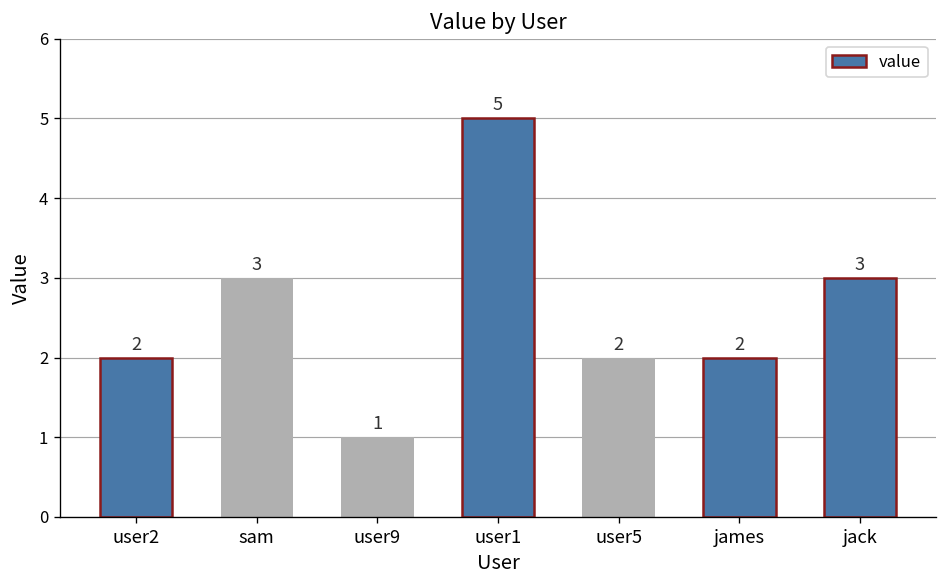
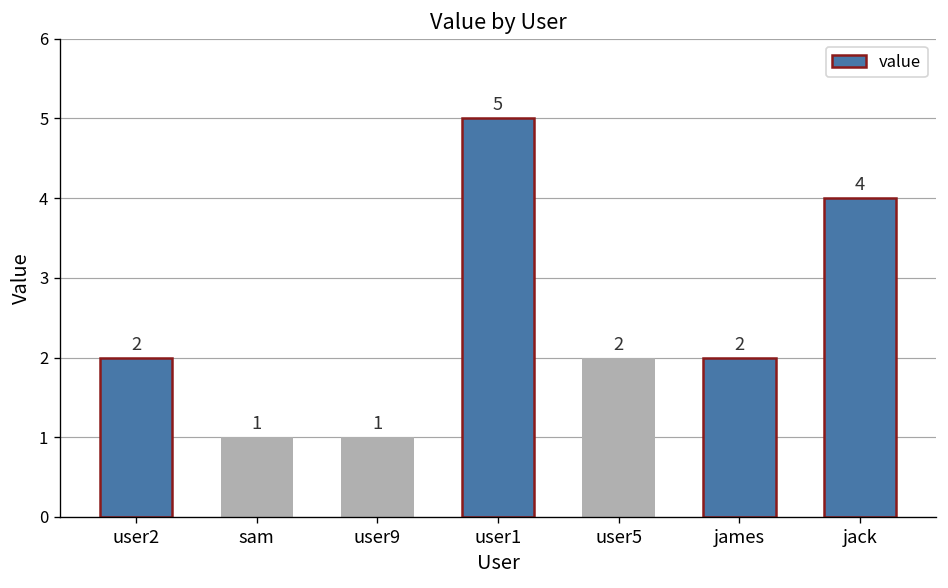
sam: 3 -> 1
jack: 3 -> 4
